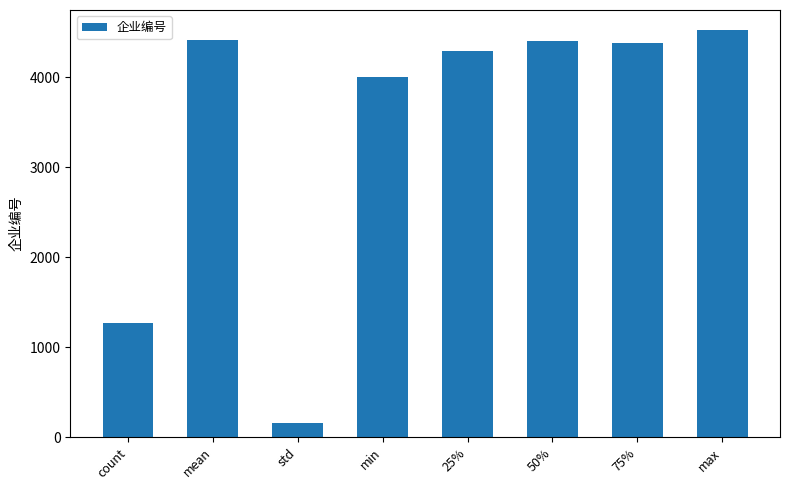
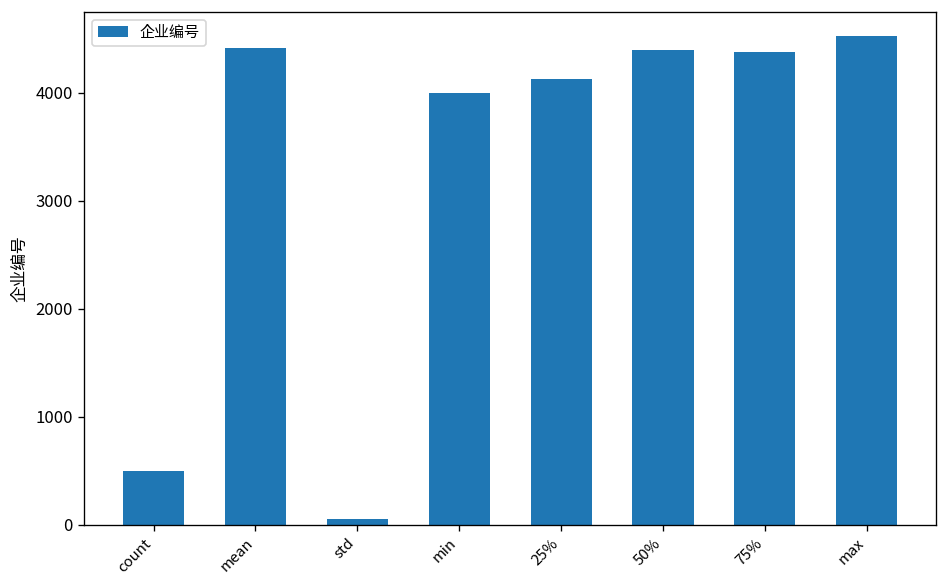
count: 1300 -> 500
std: 200 -> 100
25%: 4300 -> 4100
